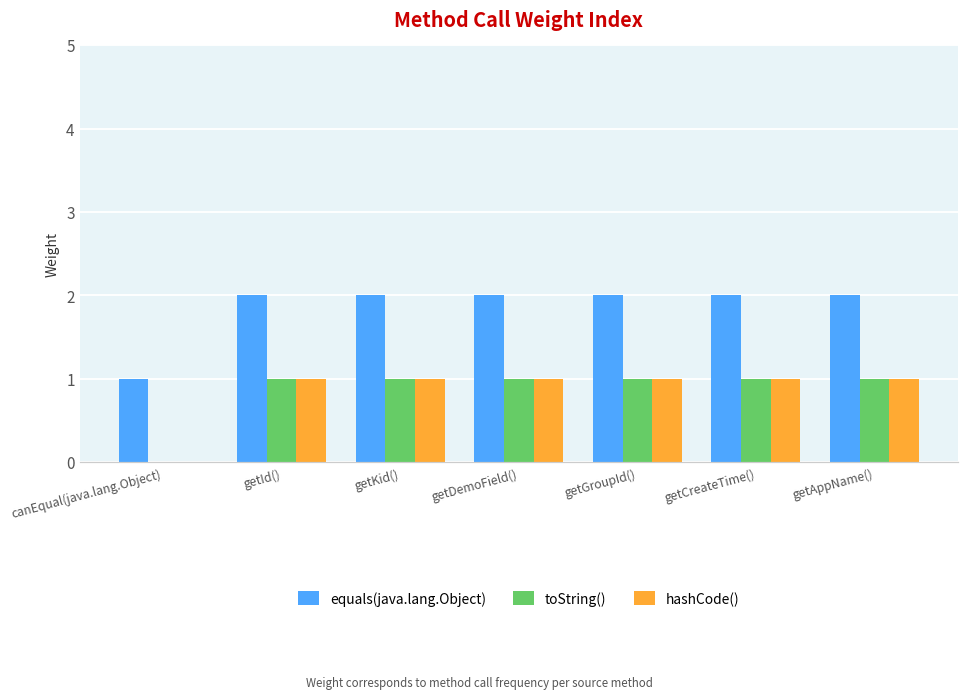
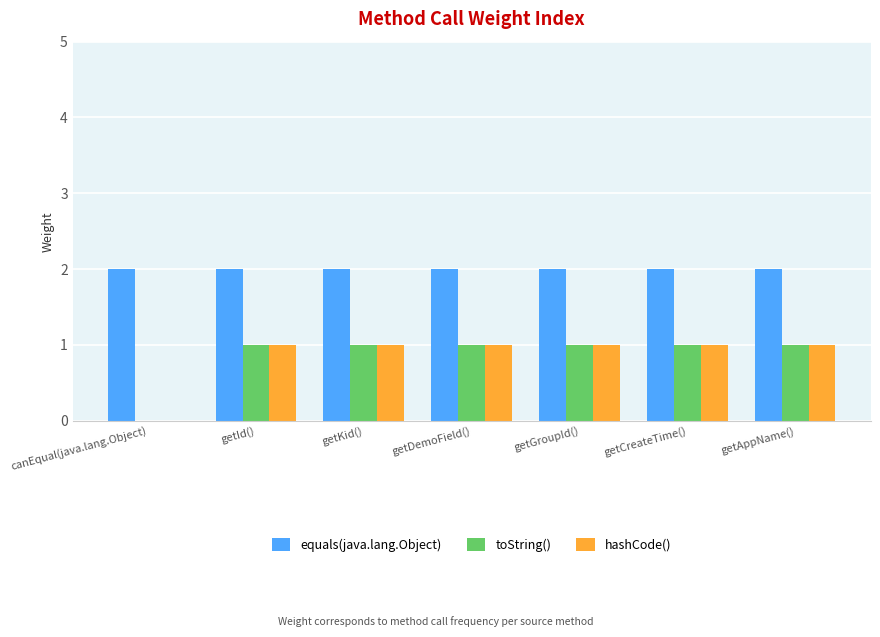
equals(java.lang.Object), canEqual(java.lang.Object): 1 -> 2
